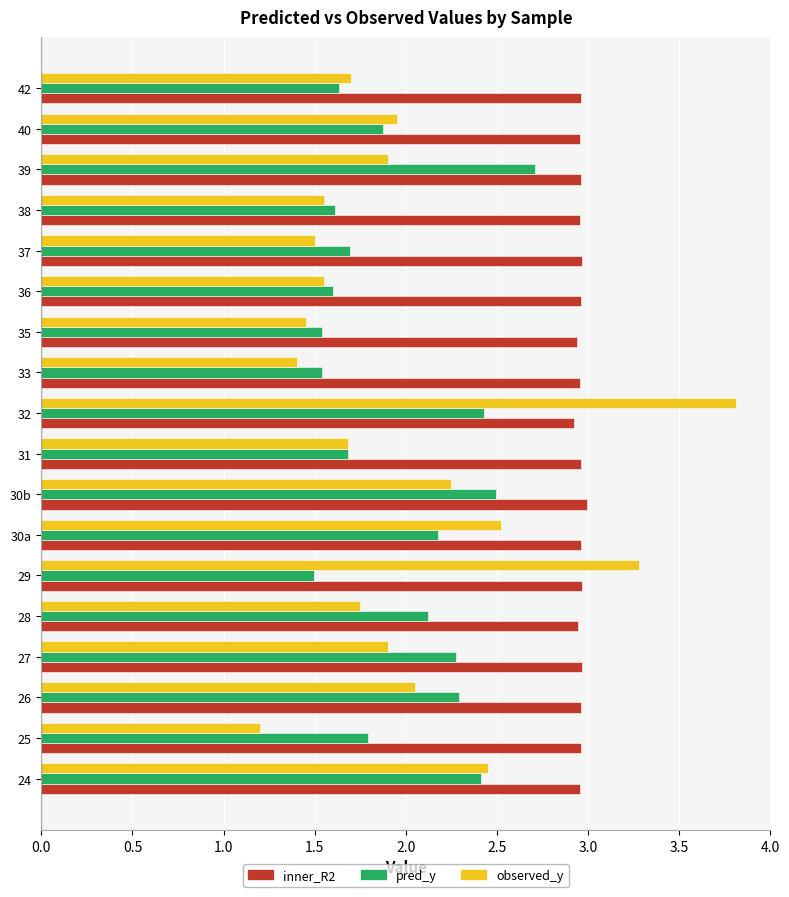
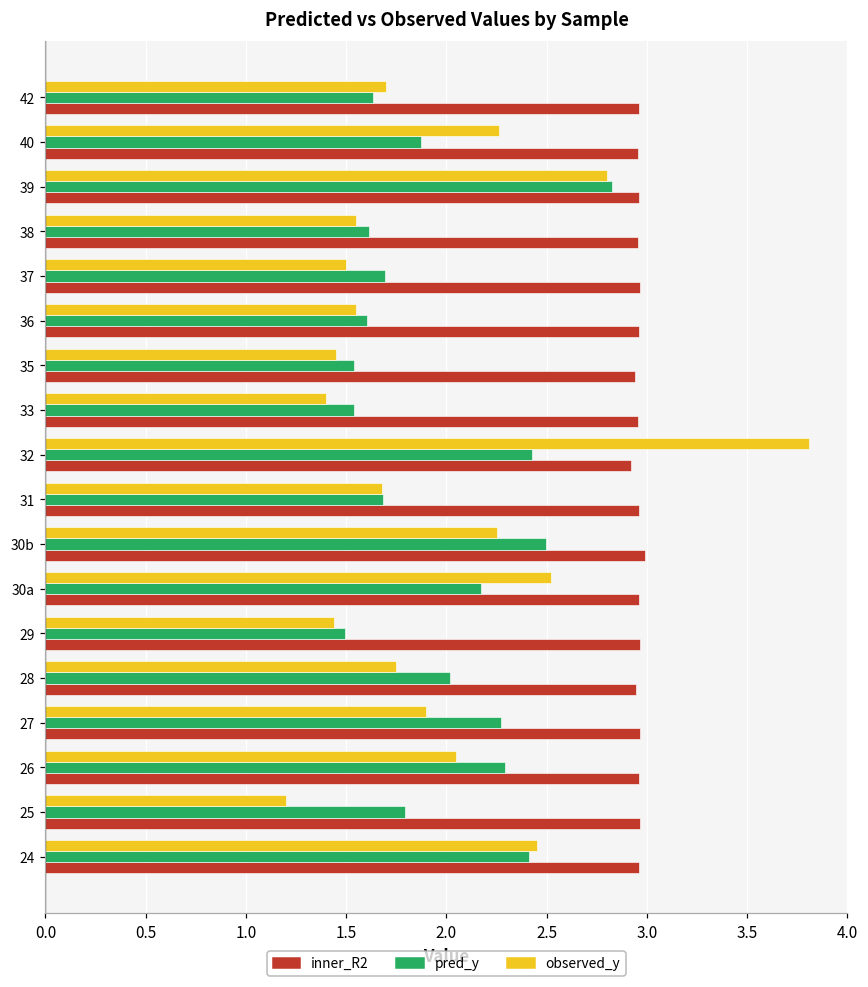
observed_y, 40: 1.95 -> 2.26
observed_y, 39: 1.9 -> 2.8
pred_y, 39: 2.71 -> 2.82
observed_y, 29: 3.28 -> 1.44
pred_y, 28: 2.12 -> 2.02
